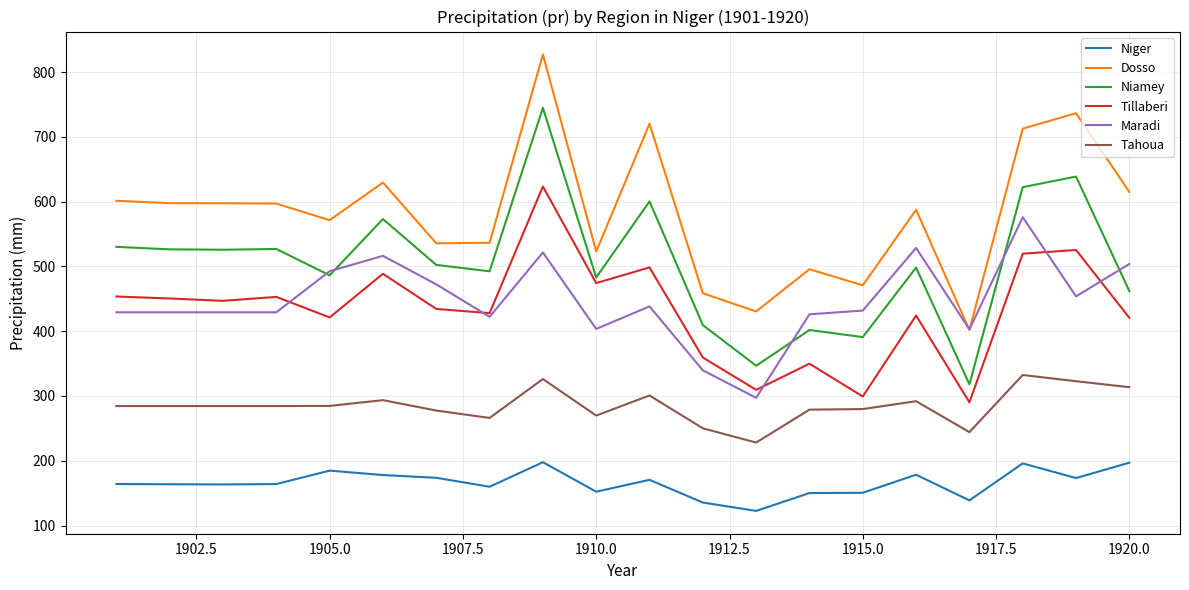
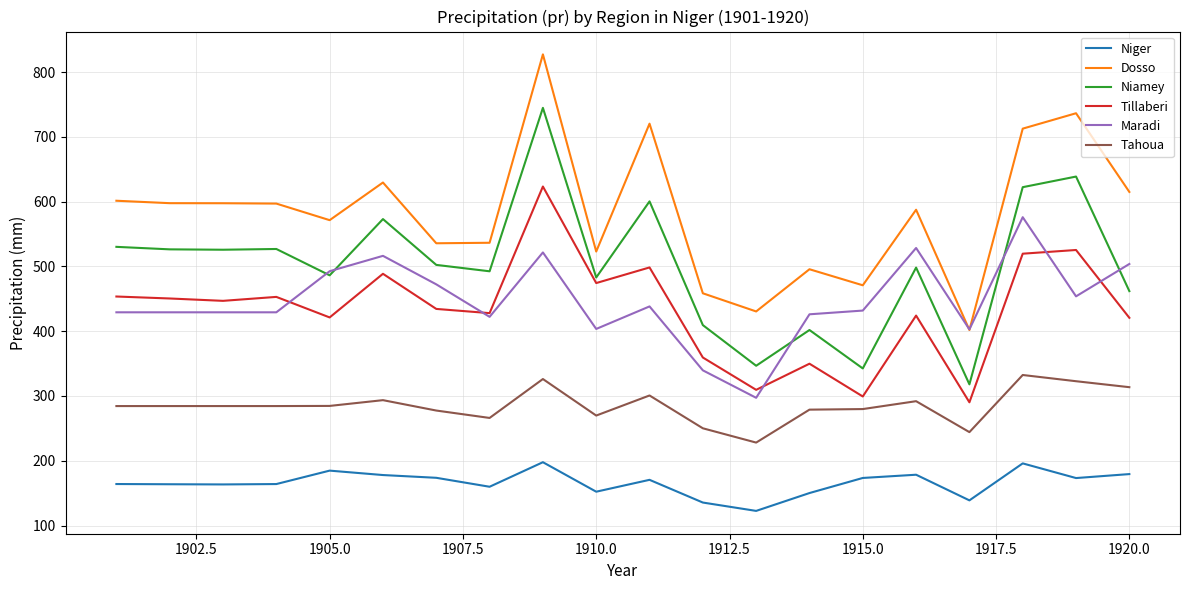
Niger, 1915.0: 150 -> 170
Niamey, 1915.0: 390 -> 340
Niger, 1920.0: 200 -> 180
